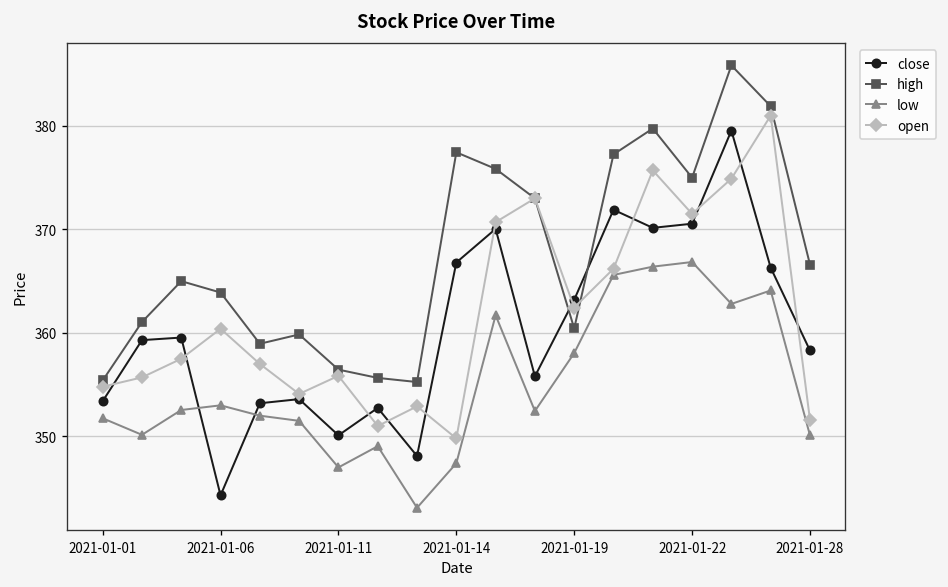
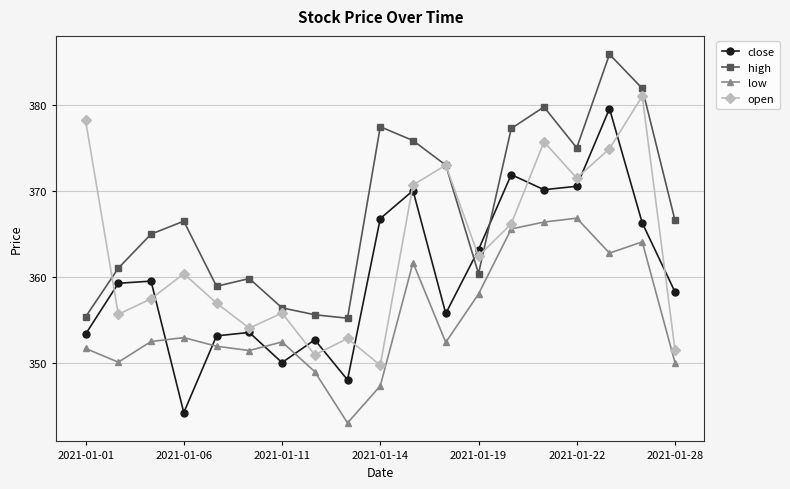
open, 2021-01-01: 355 -> 378
high, 2021-01-06: 364 -> 367
low, 2021-01-11: 347 -> 353
